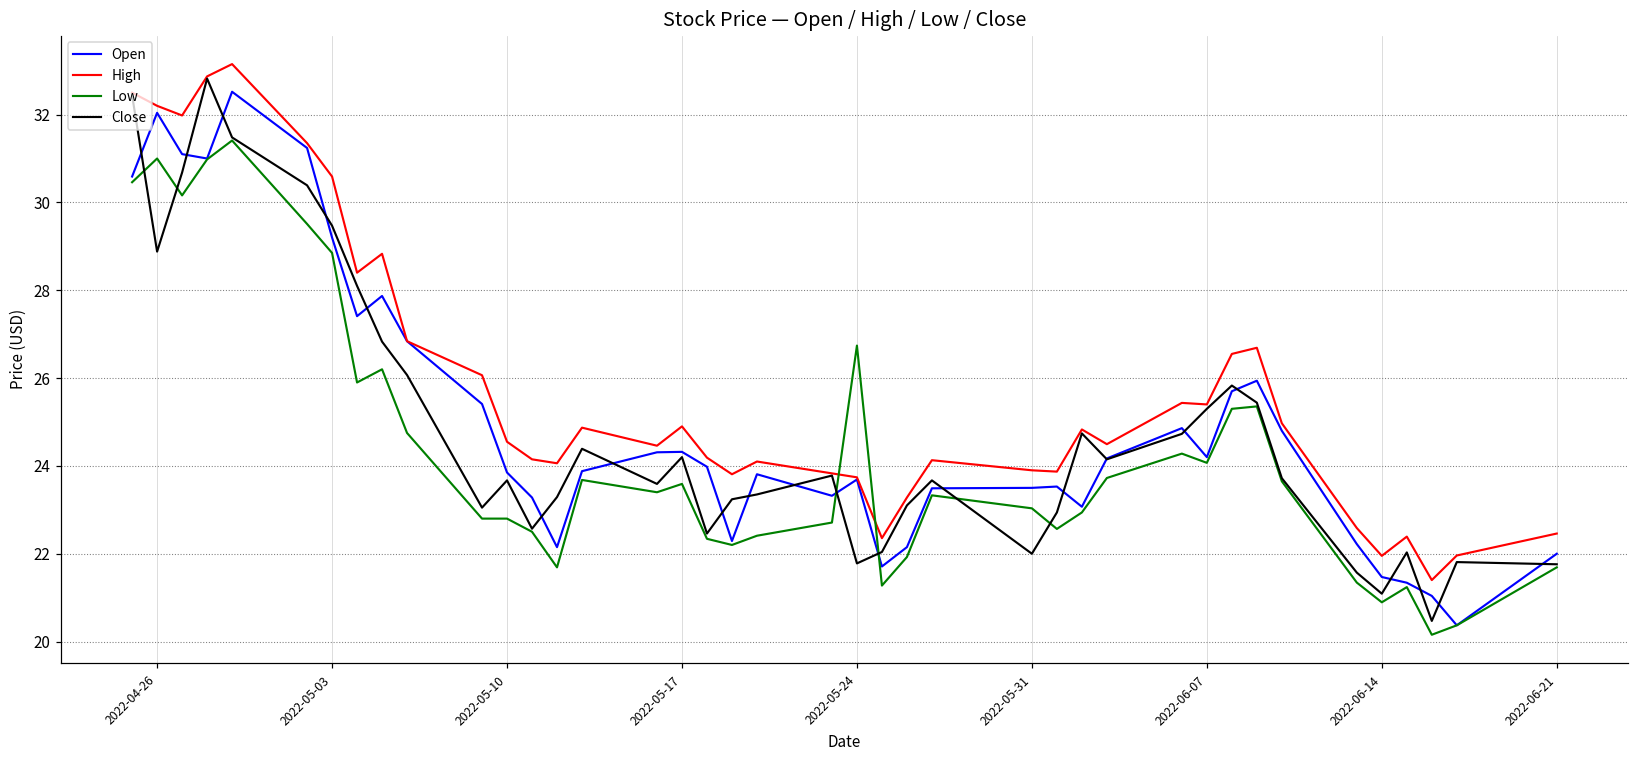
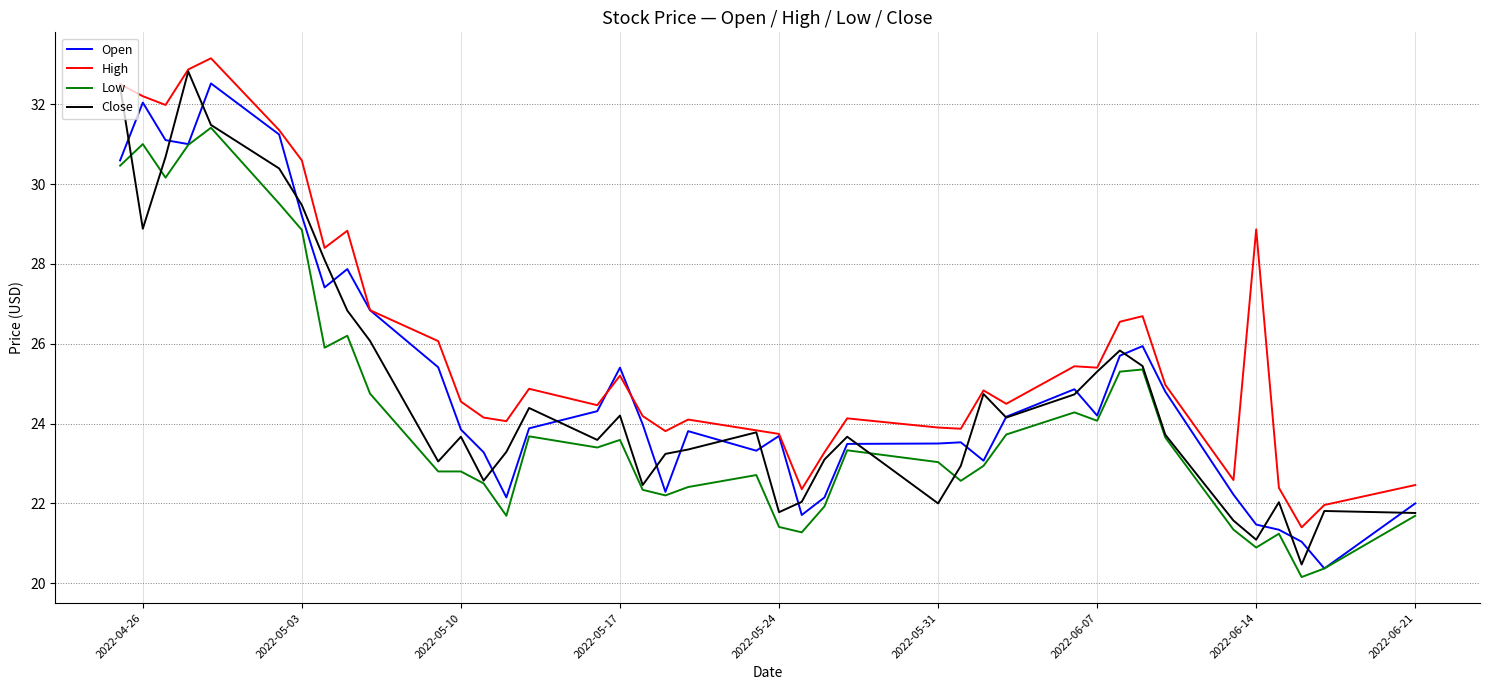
Open, 2022-05-17: 24.3 -> 25.4
High, 2022-05-17: 24.9 -> 25.2
Low, 2022-05-24: 26.7 -> 21.4
High, 2022-06-14: 22.0 -> 28.9
